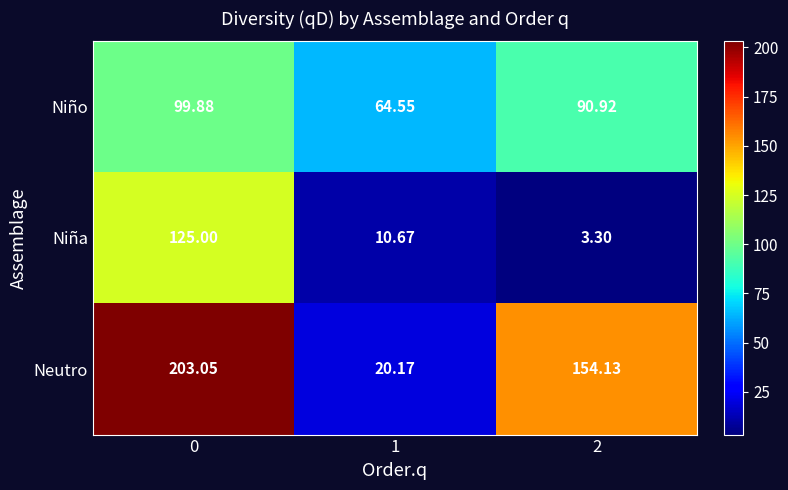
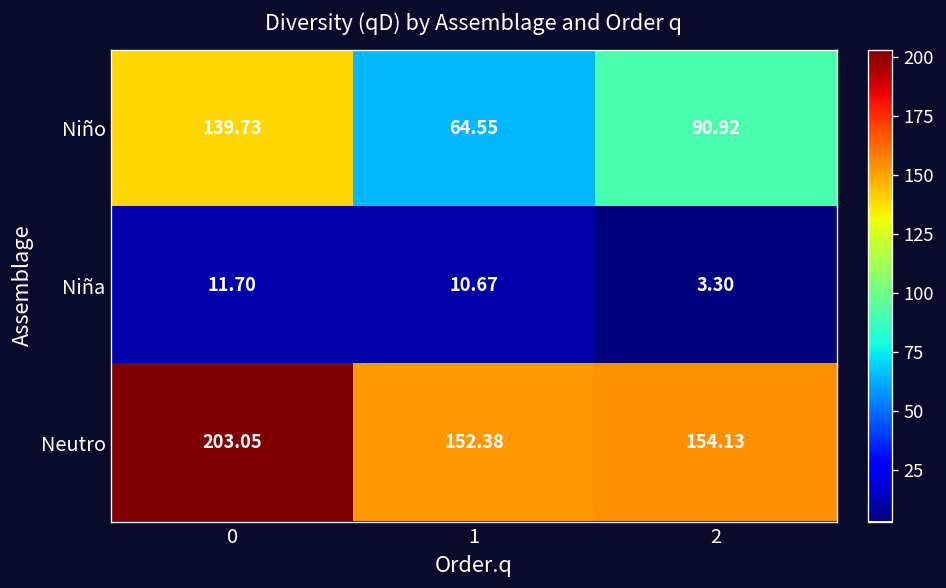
Niño, 0: 99.88 -> 139.73
Niña, 0: 125.00 -> 11.70
Neutro, 1: 20.17 -> 152.38
